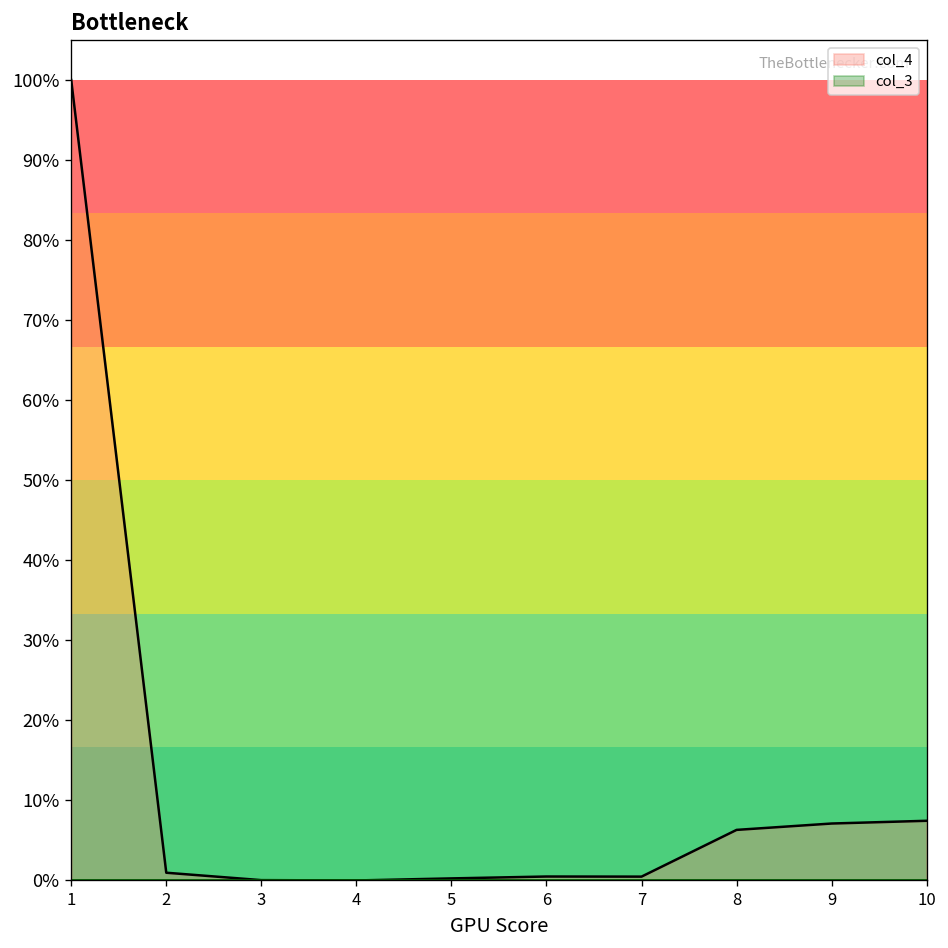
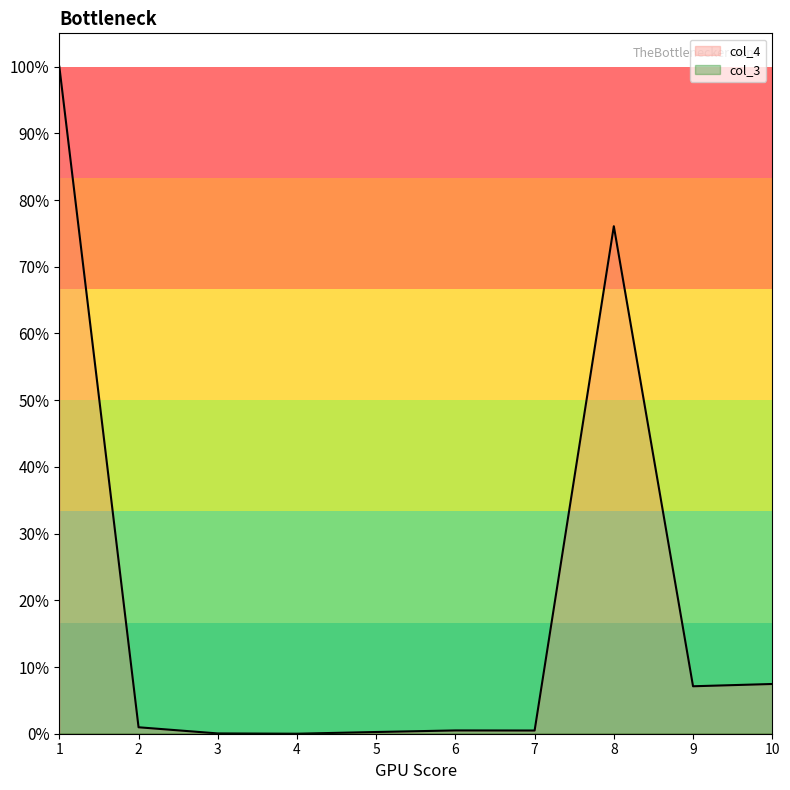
col_4, 8: 6% -> 76%
